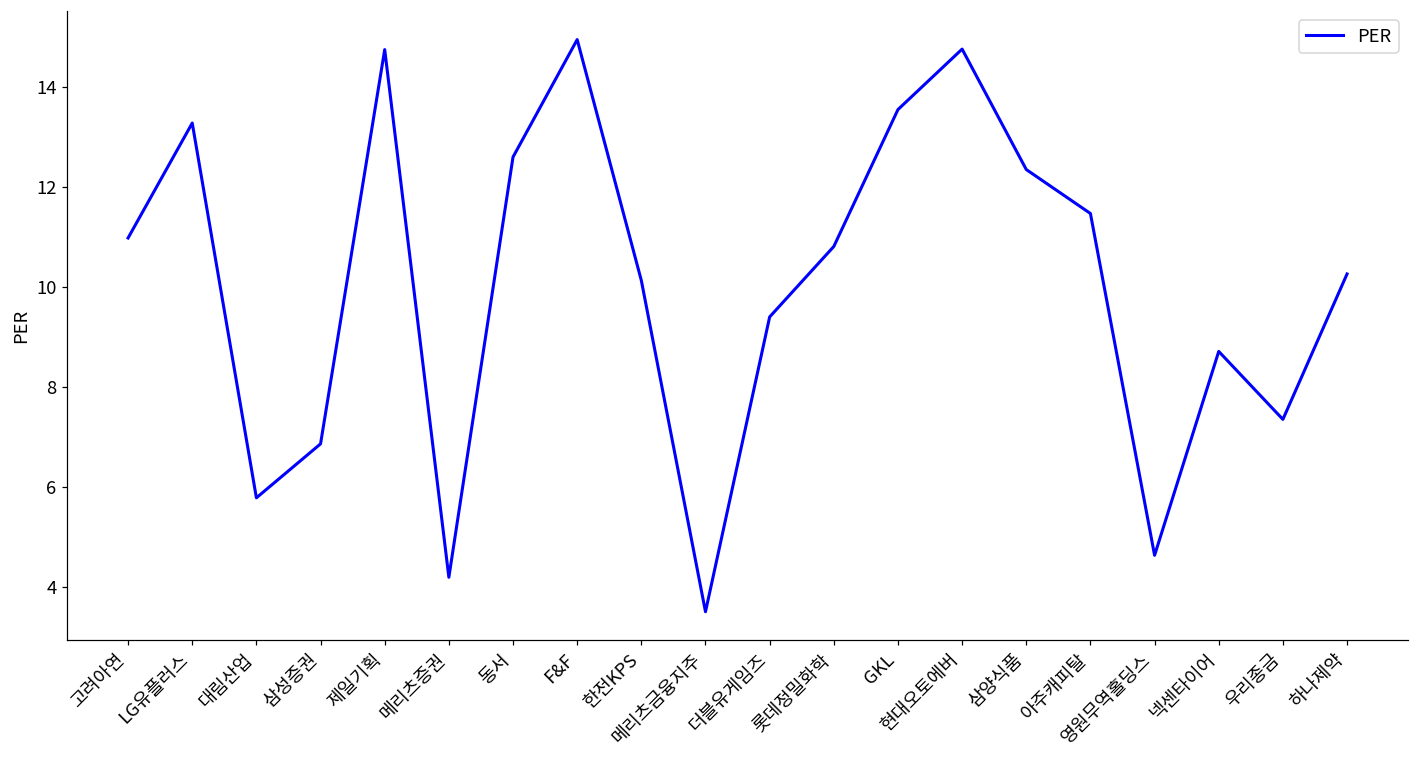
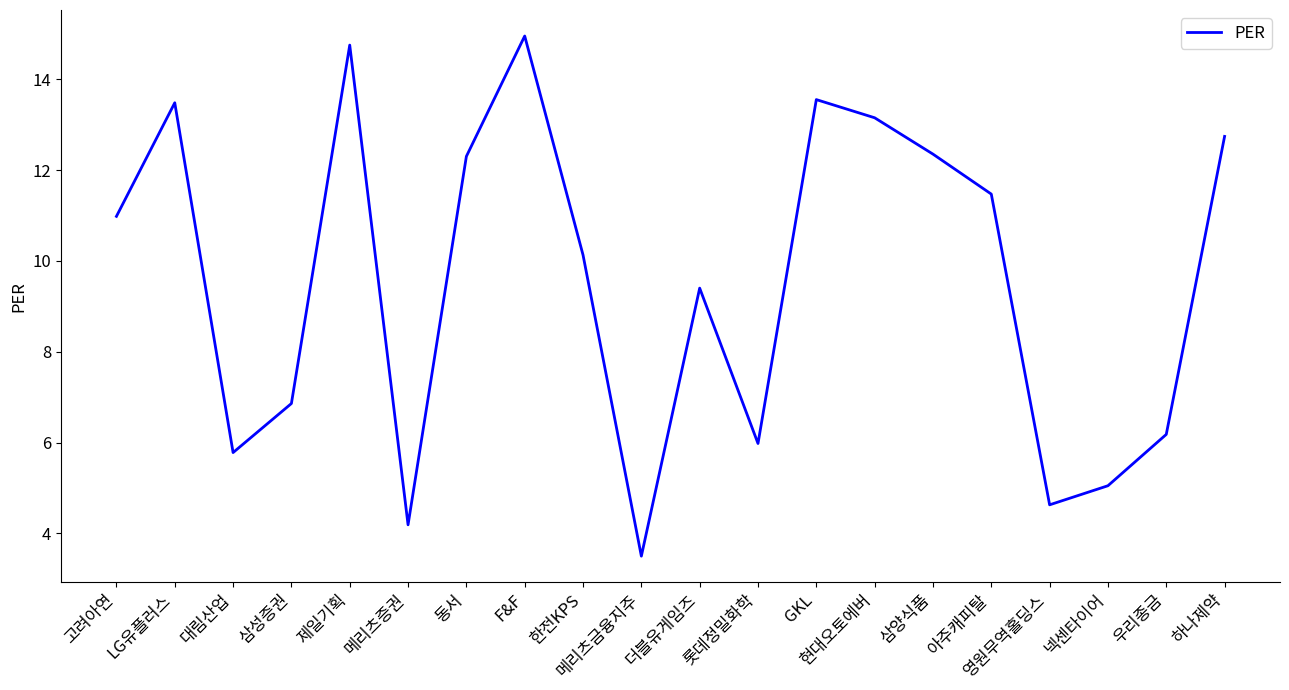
LG유플러스: 13.3 -> 13.5
동서: 12.6 -> 12.3
롯데정밀화학: 10.8 -> 6.0
현대오토에버: 14.8 -> 13.2
넥센타이어: 8.7 -> 5.1
우리종금: 7.4 -> 6.2
하나제약: 10.3 -> 12.7
